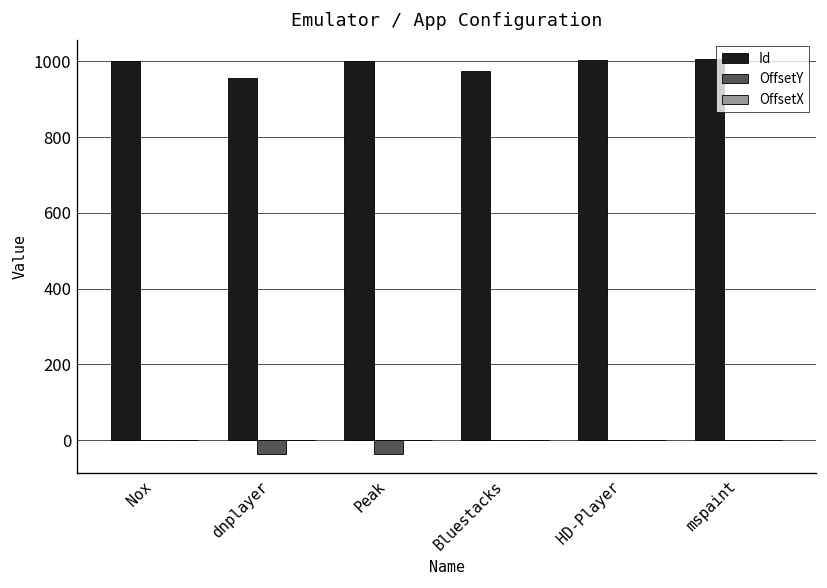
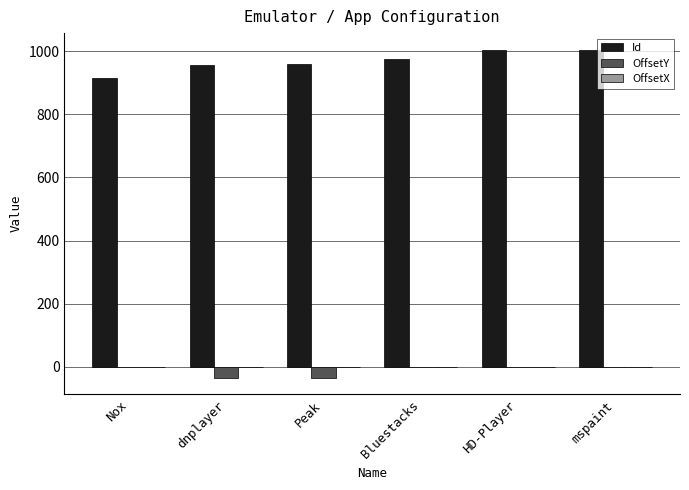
Id, Nox: 1000 -> 920
Id, Peak: 1000 -> 960
